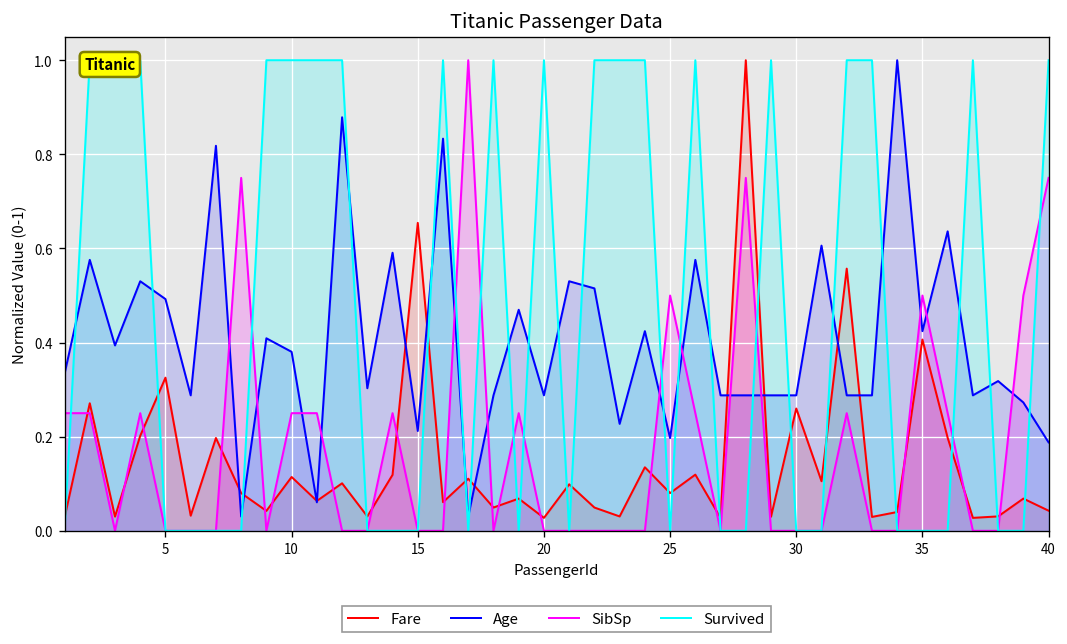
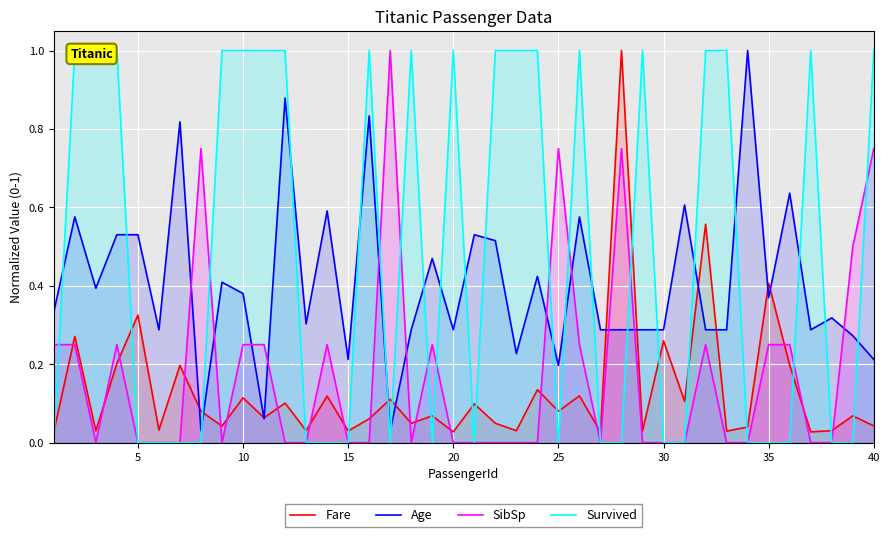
Age, 5: 0.49 -> 0.53
Fare, 15: 0.65 -> 0.03
SibSp, 25: 0.50 -> 0.75
Age, 35: 0.42 -> 0.37
SibSp, 35: 0.50 -> 0.25
Age, 40: 0.19 -> 0.21
